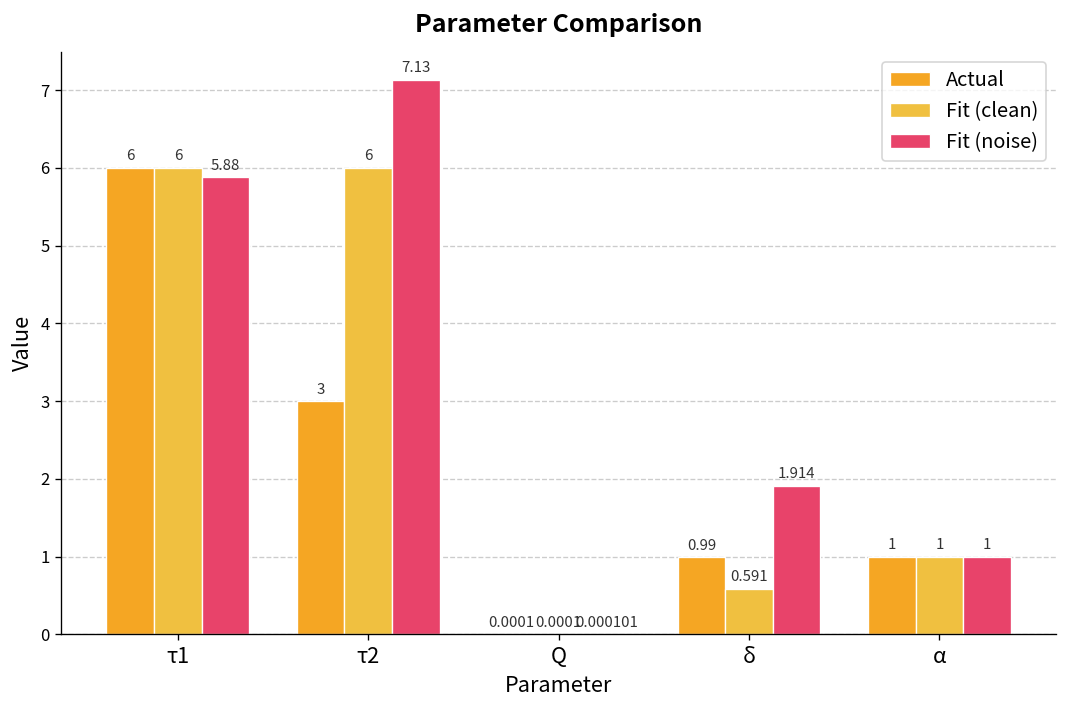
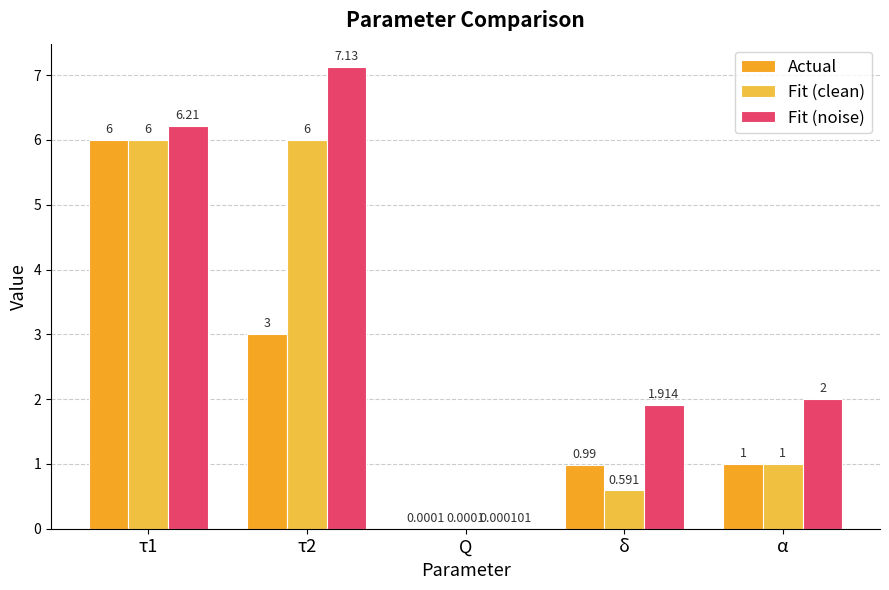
Fit (noise), τ1: 5.88 -> 6.21
Fit (noise), α: 1 -> 2
